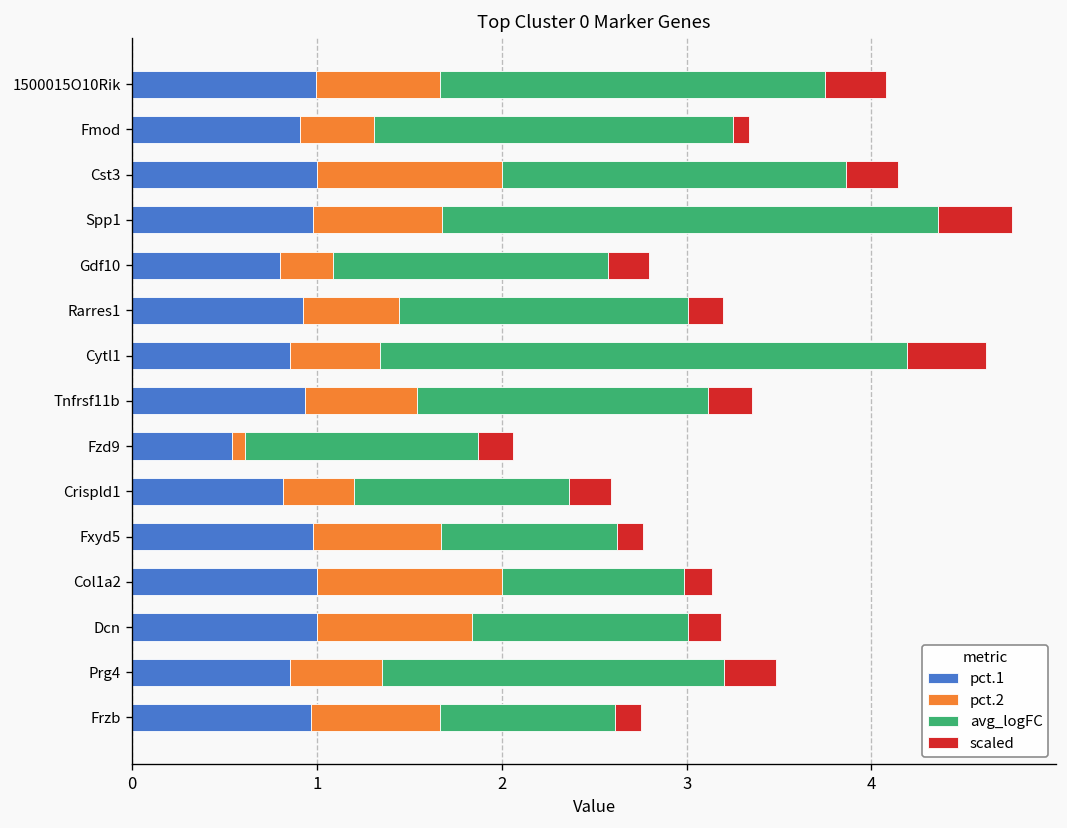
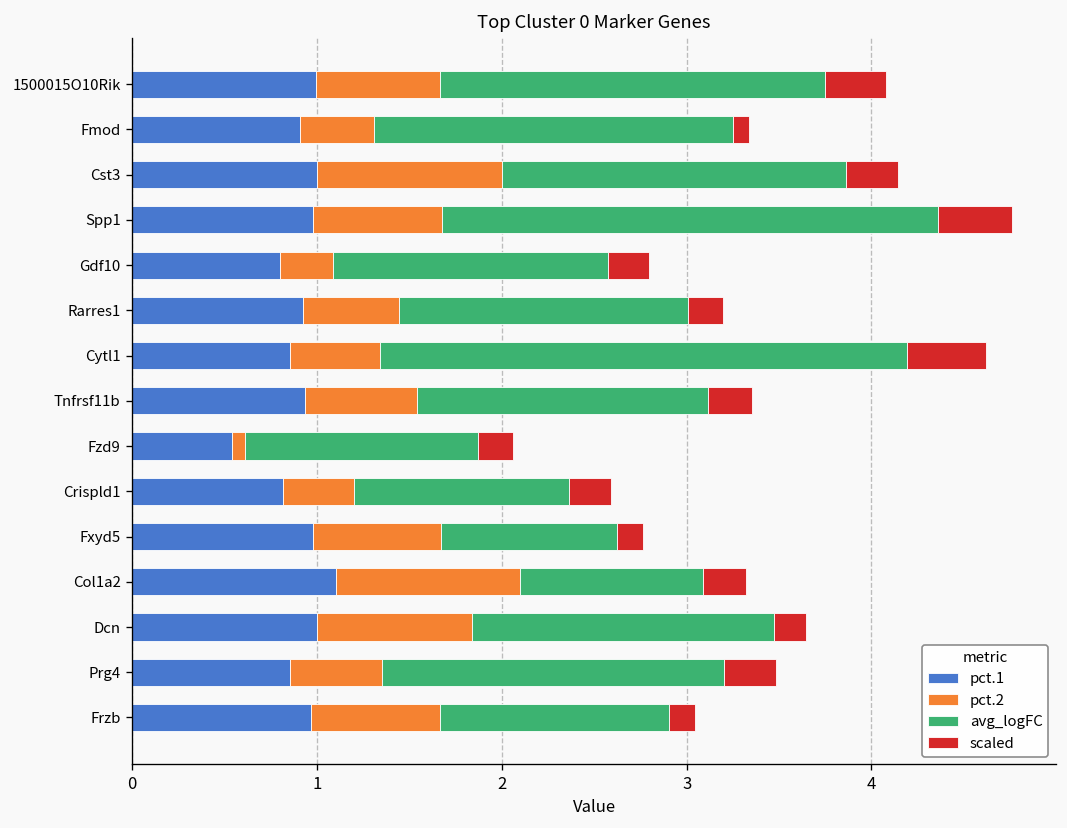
pct.1, Col1a2: 1.0 -> 1.1
scaled, Col1a2: 0.15 -> 0.24
avg_logFC, Dcn: 1.17 -> 1.64
avg_logFC, Frzb: 0.95 -> 1.24
